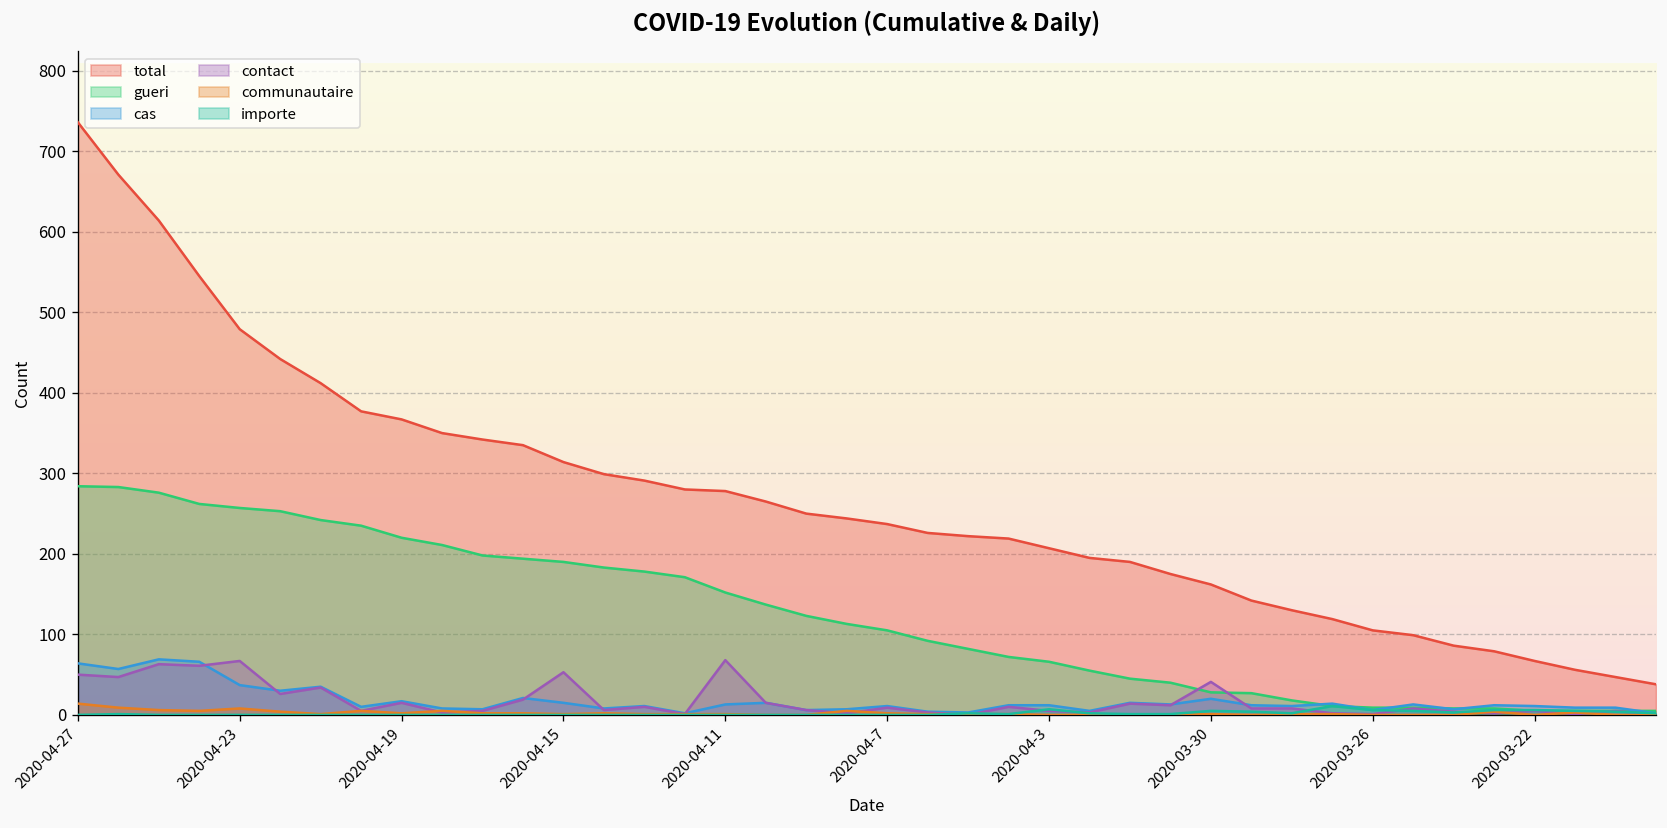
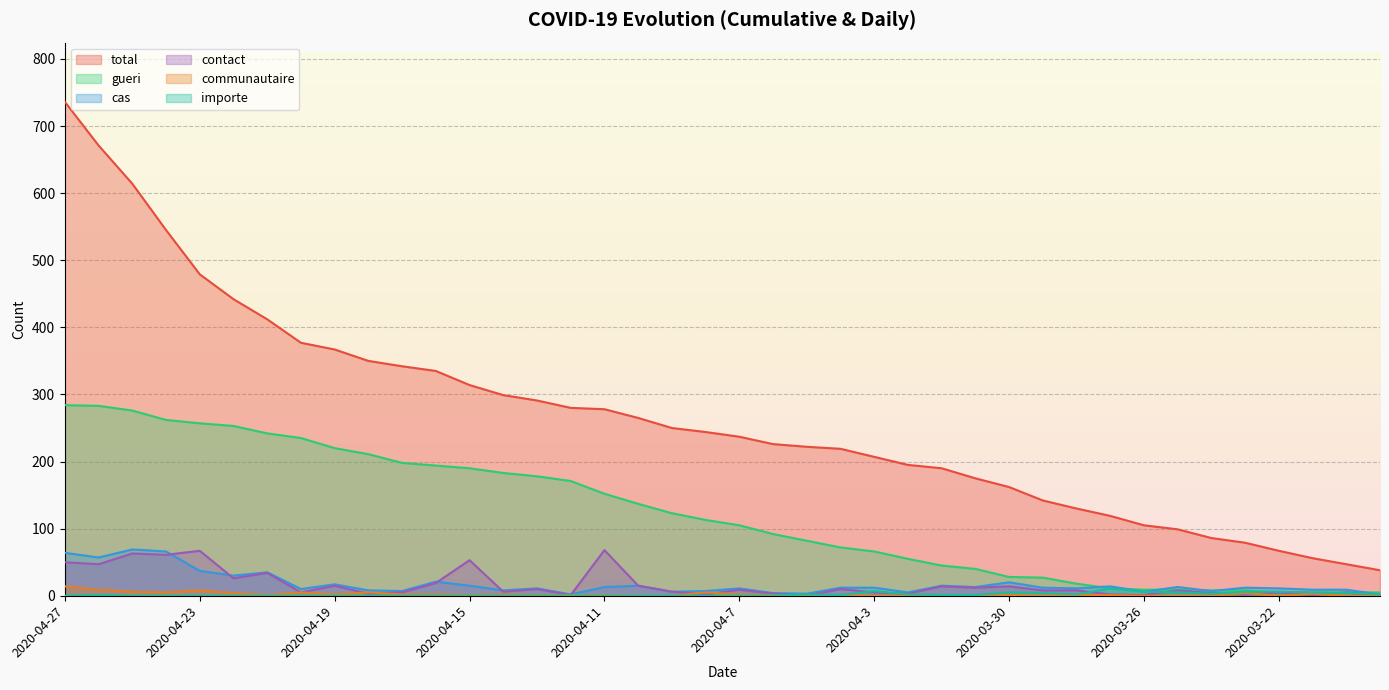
contact, 2020-03-30: 40 -> 10
